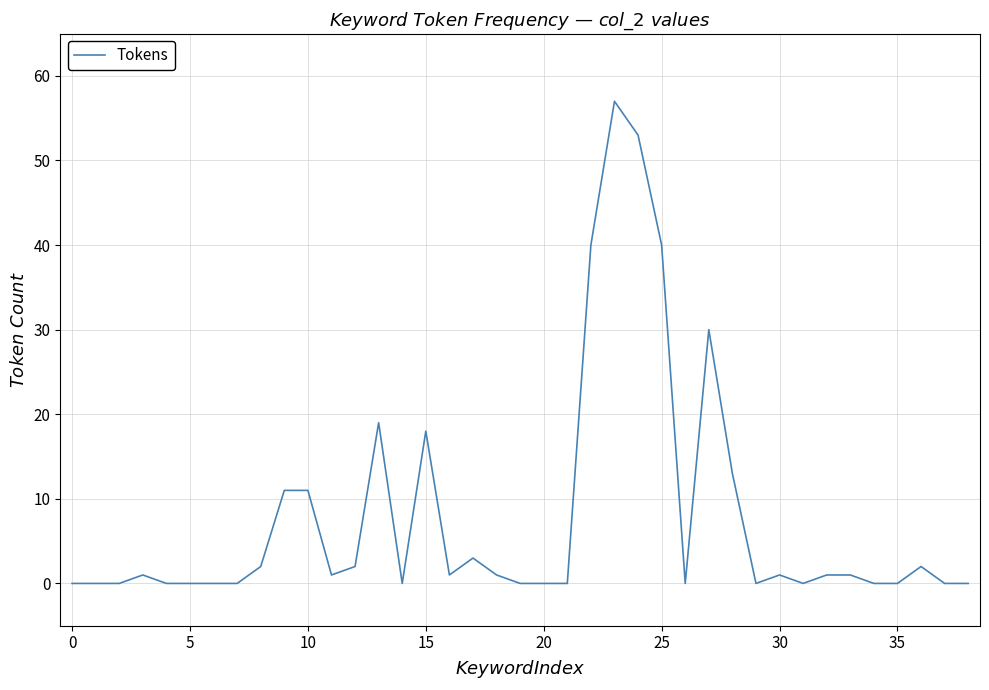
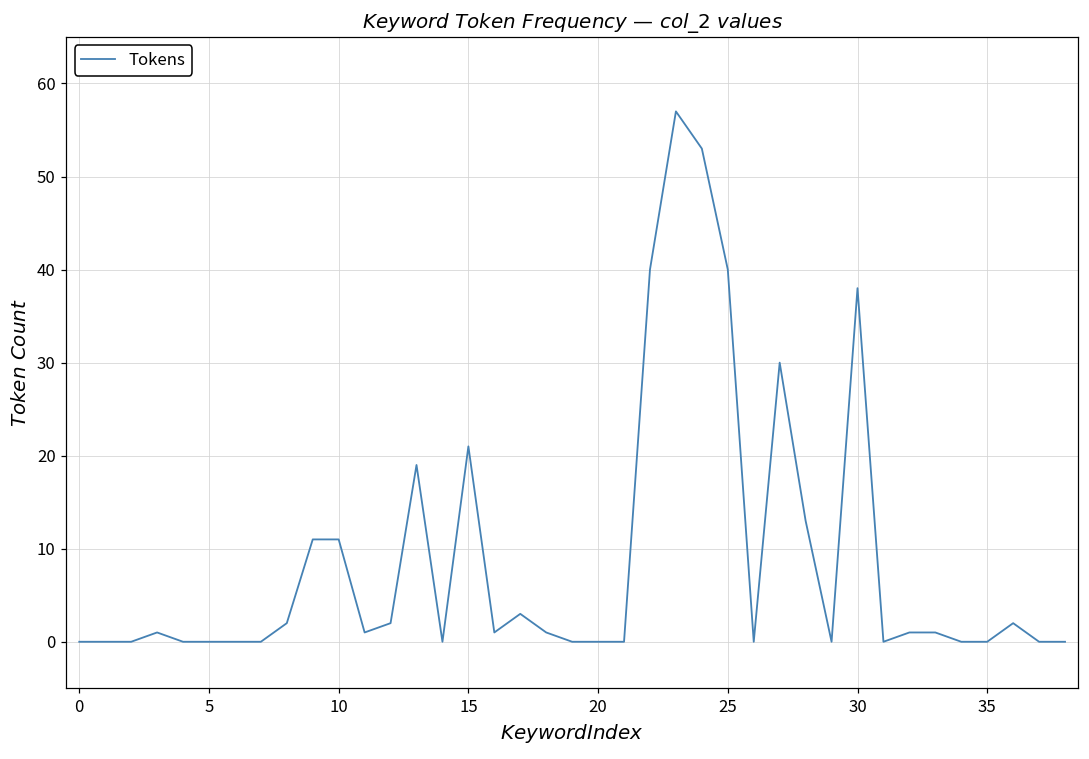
15: 18 -> 21
30: 1 -> 38
